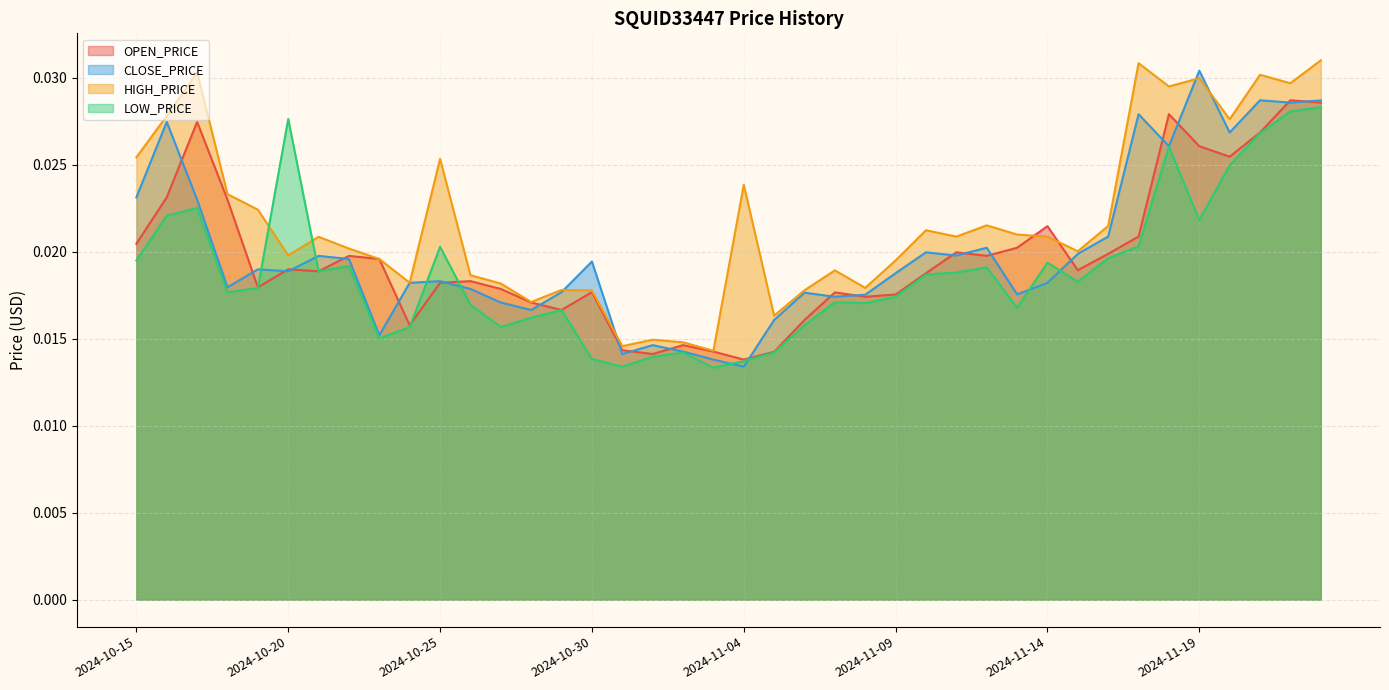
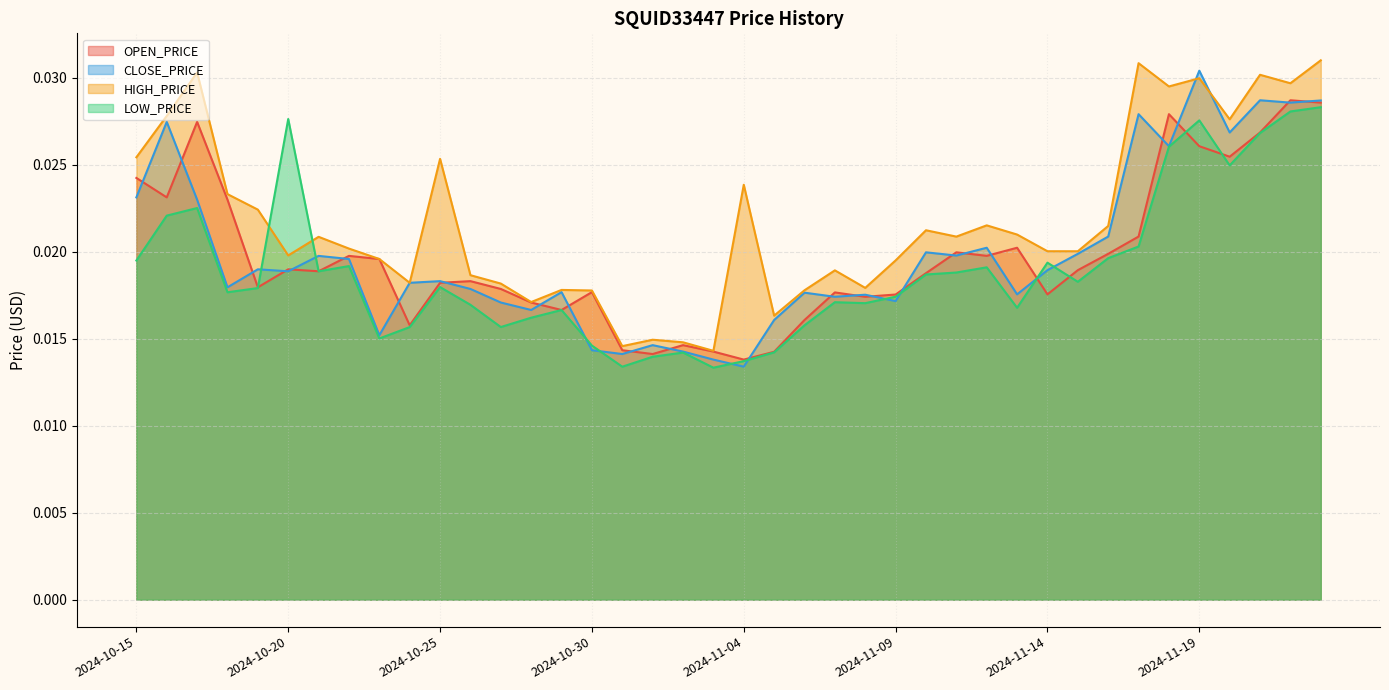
OPEN_PRICE, 2024-10-15: 0.0205 -> 0.0242
LOW_PRICE, 2024-10-25: 0.0203 -> 0.0180
CLOSE_PRICE, 2024-10-30: 0.0194 -> 0.0143
LOW_PRICE, 2024-10-30: 0.0138 -> 0.0146
CLOSE_PRICE, 2024-11-09: 0.0188 -> 0.0172
OPEN_PRICE, 2024-11-14: 0.0215 -> 0.0176
CLOSE_PRICE, 2024-11-14: 0.0182 -> 0.0189
HIGH_PRICE, 2024-11-14: 0.0209 -> 0.0200
LOW_PRICE, 2024-11-19: 0.0218 -> 0.0276
